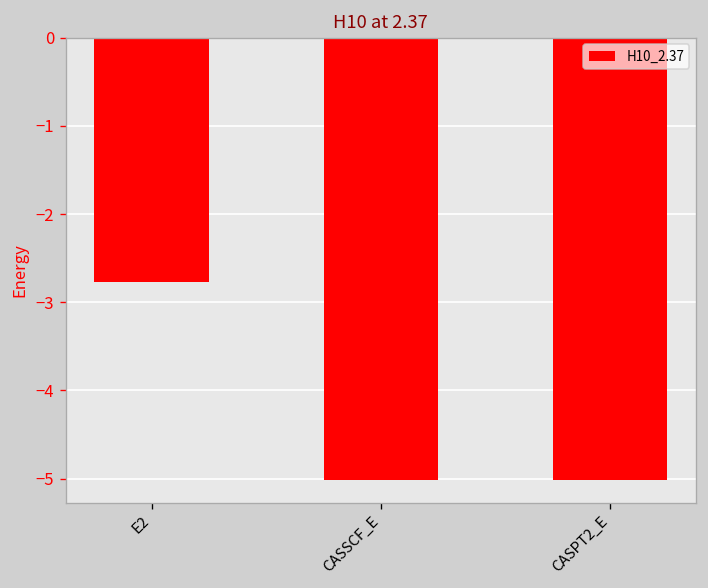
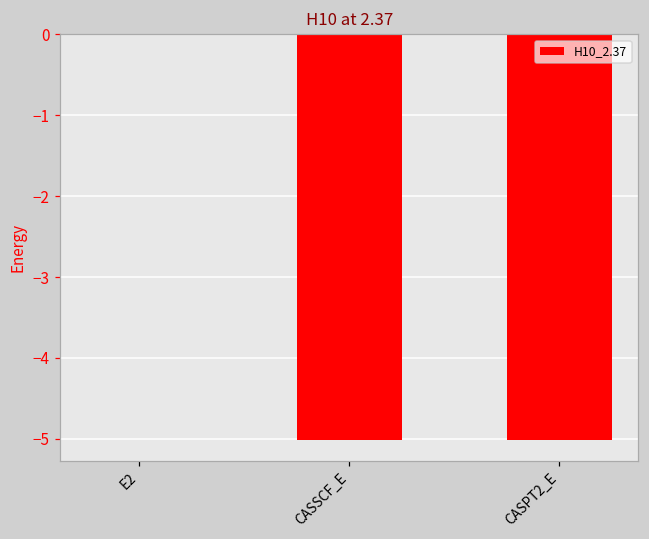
E2: -2.8 -> 0.0
